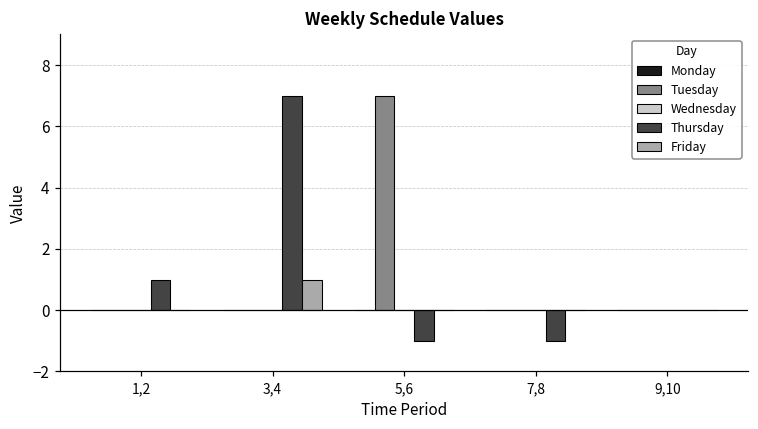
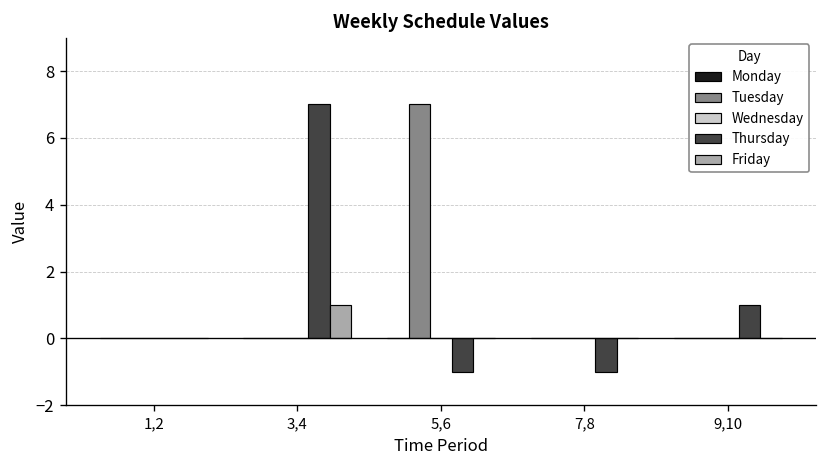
Thursday, 1,2: 1 -> 0
Thursday, 9,10: 0 -> 1
